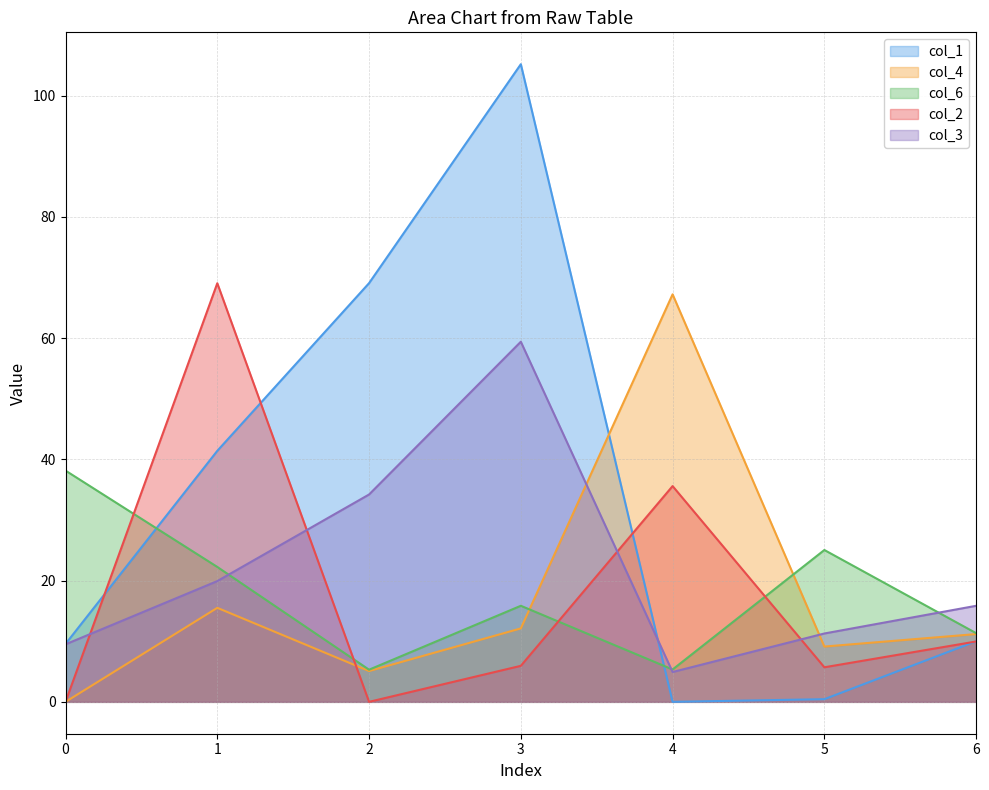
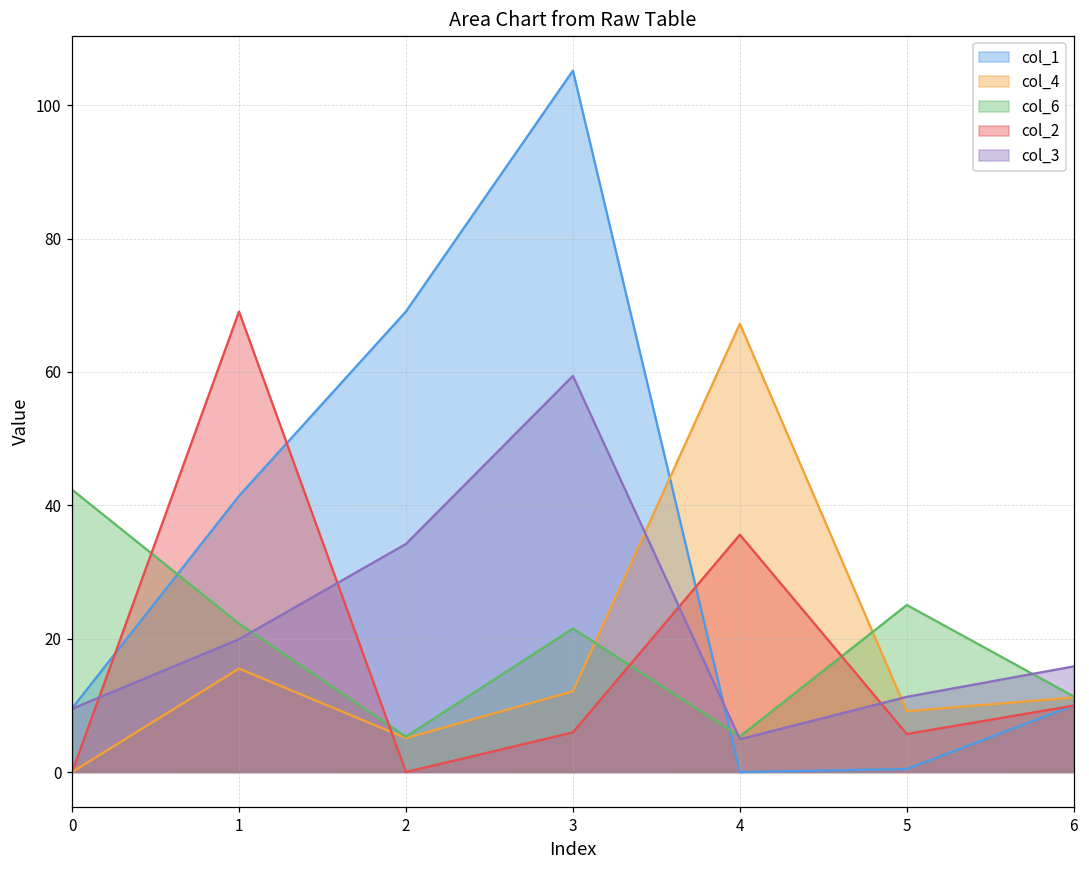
col_6, 0: 38 -> 42
col_6, 3: 16 -> 22
